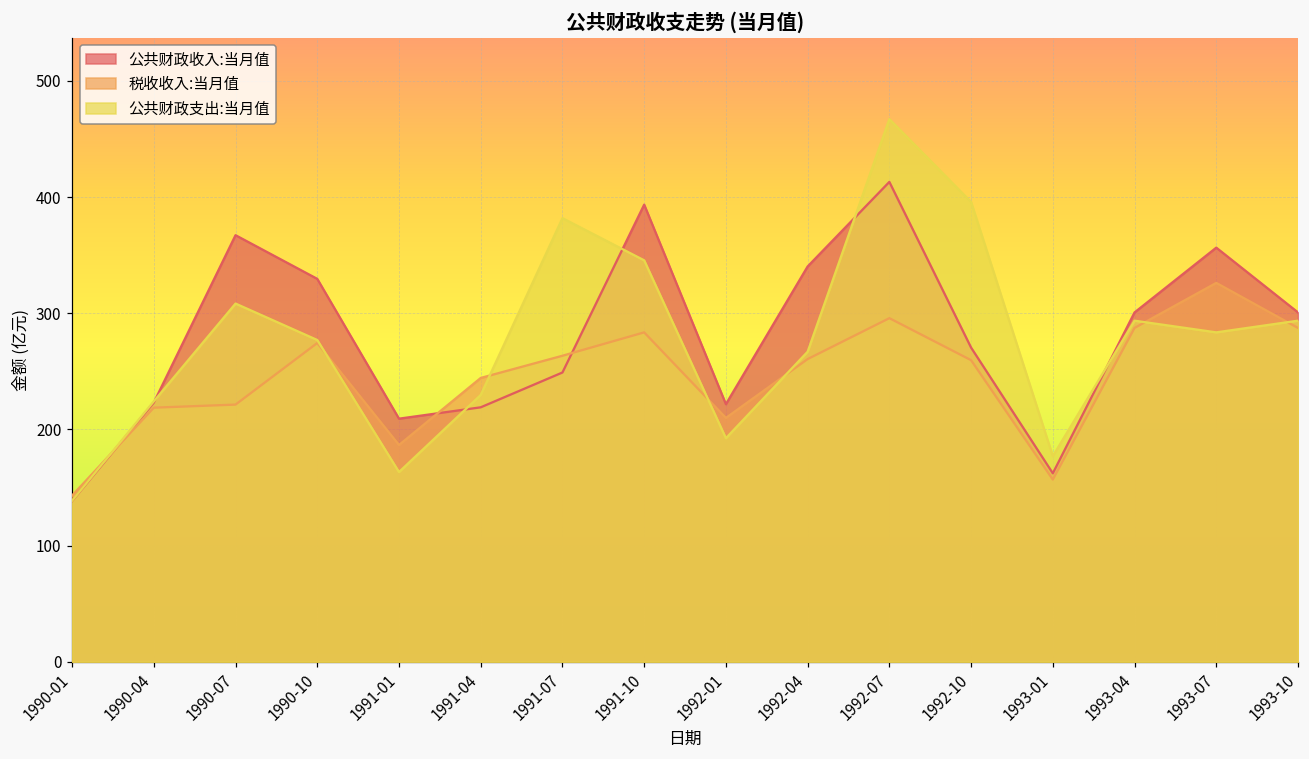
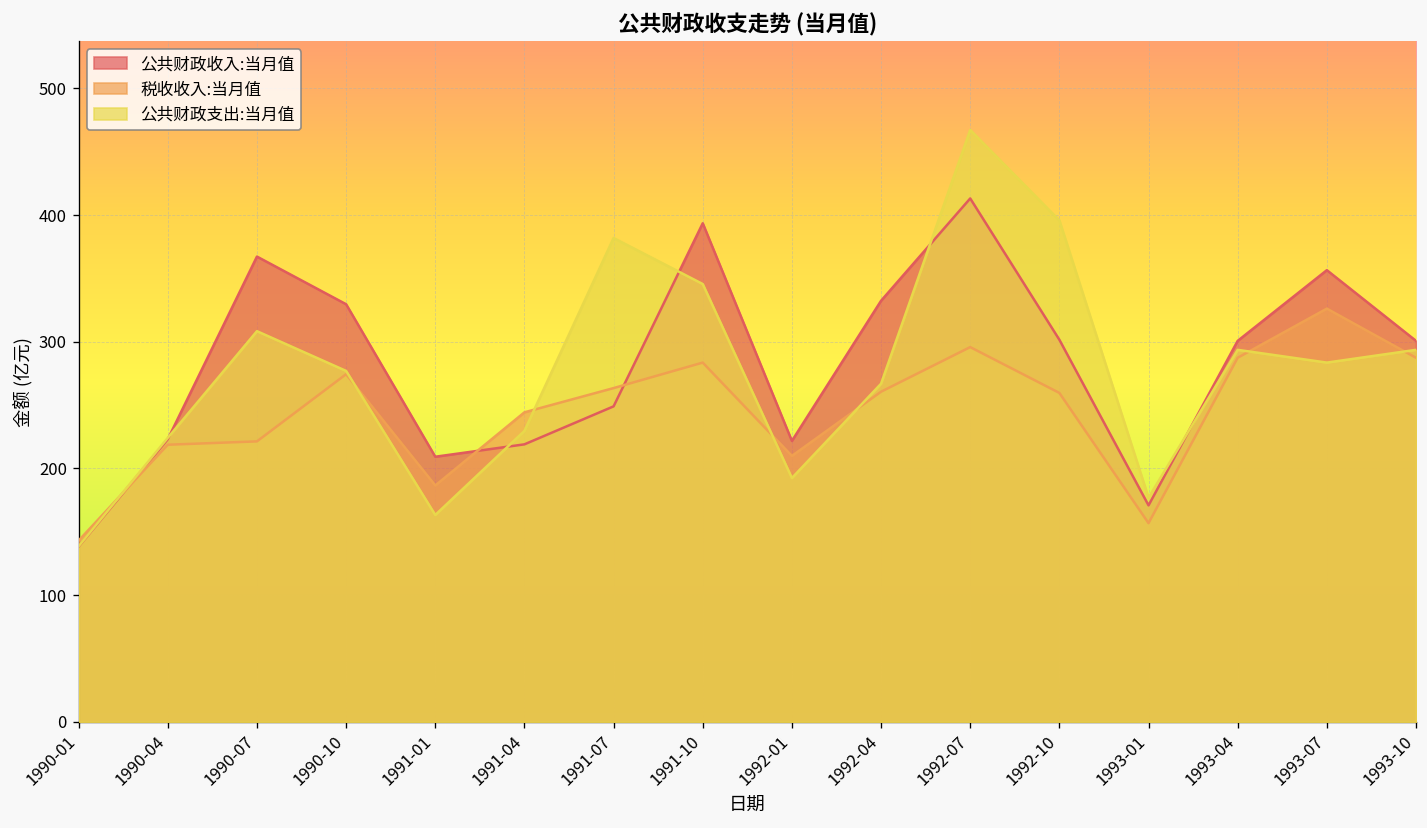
公共财政收入:当月值, 1992-04: 340 -> 332
公共财政收入:当月值, 1992-10: 270 -> 302
公共财政收入:当月值, 1993-01: 162 -> 171
